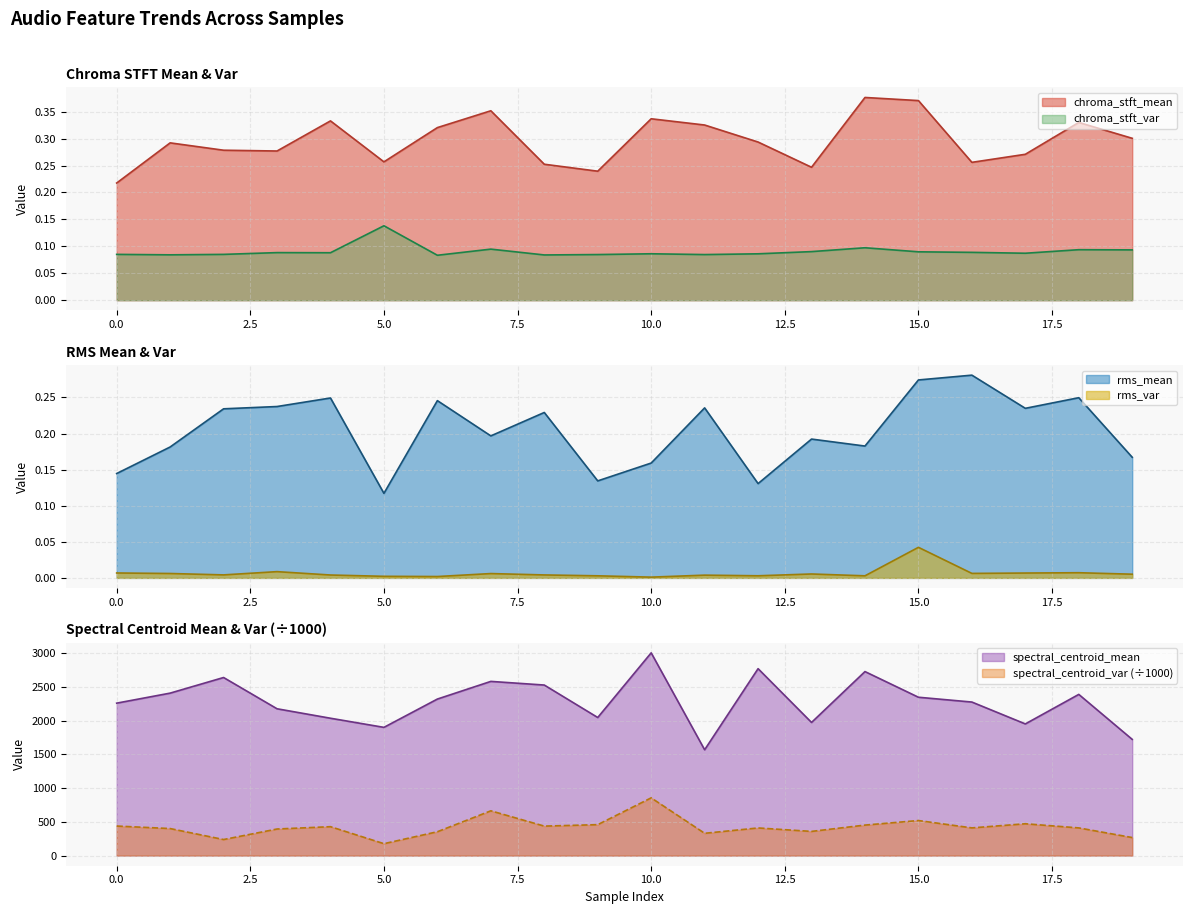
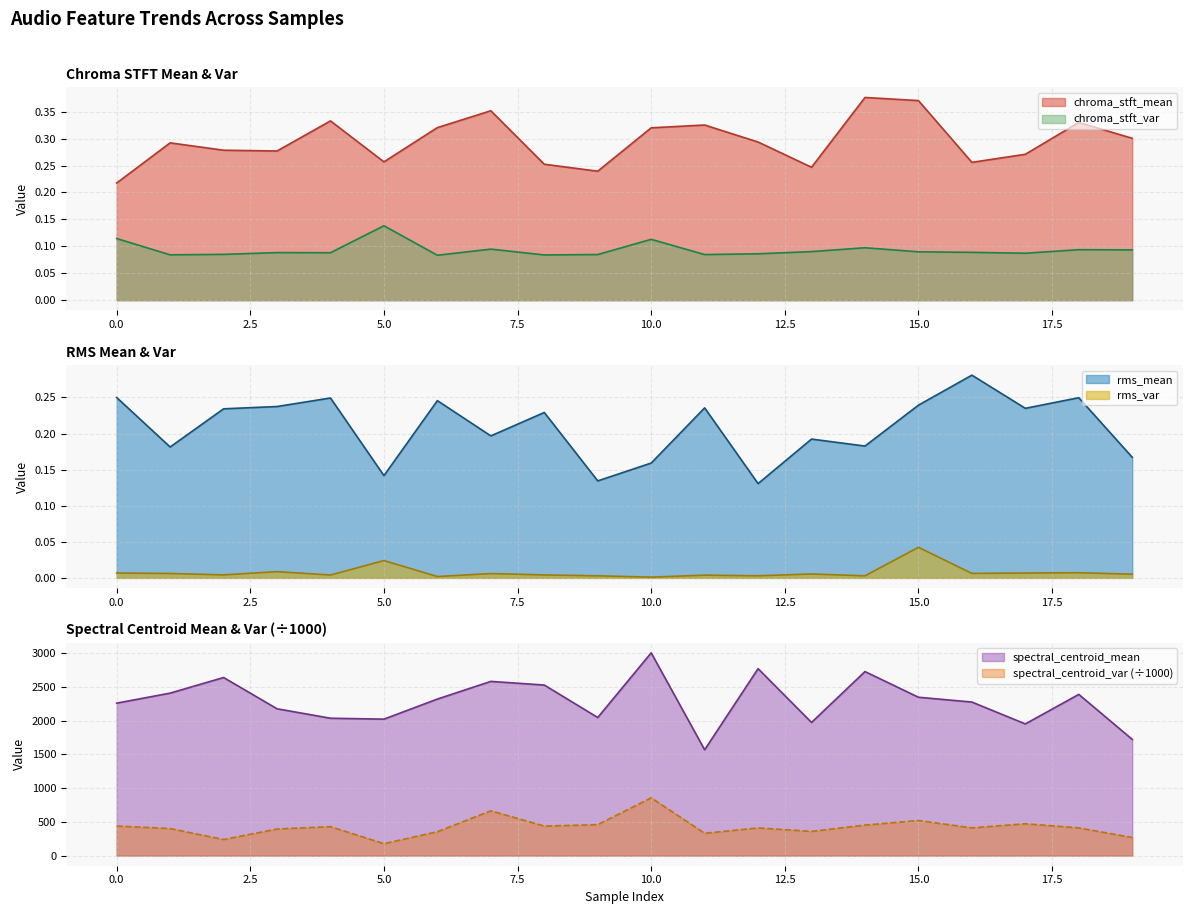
Chroma STFT Mean & Var, chroma_stft_var, 0.0: 0.09 -> 0.11
Chroma STFT Mean & Var, chroma_stft_mean, 10.0: 0.34 -> 0.32
Chroma STFT Mean & Var, chroma_stft_var, 10.0: 0.09 -> 0.11
RMS Mean & Var, rms_mean, 0.0: 0.14 -> 0.25
RMS Mean & Var, rms_mean, 5.0: 0.12 -> 0.14
RMS Mean & Var, rms_var, 5.0: 0.00 -> 0.02
RMS Mean & Var, rms_mean, 15.0: 0.27 -> 0.24
Spectral Centroid Mean & Var (÷1000), spectral_centroid_mean, 5.0: 1900 -> 2000
